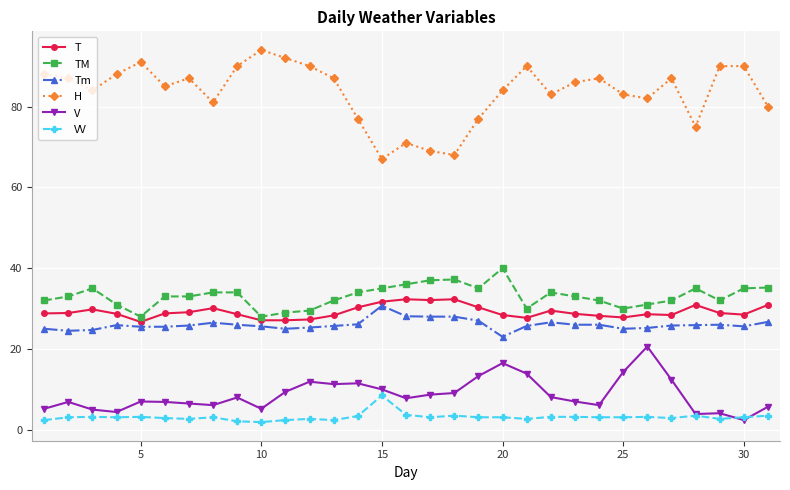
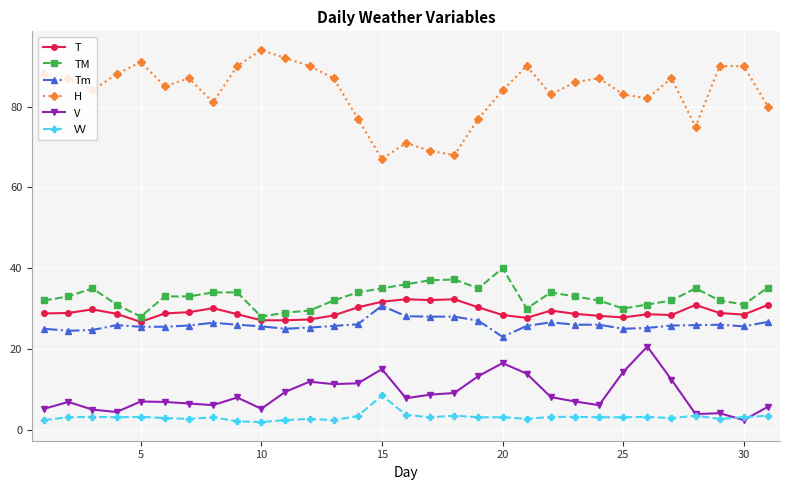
V, 15: 10 -> 15
TM, 30: 35 -> 31
